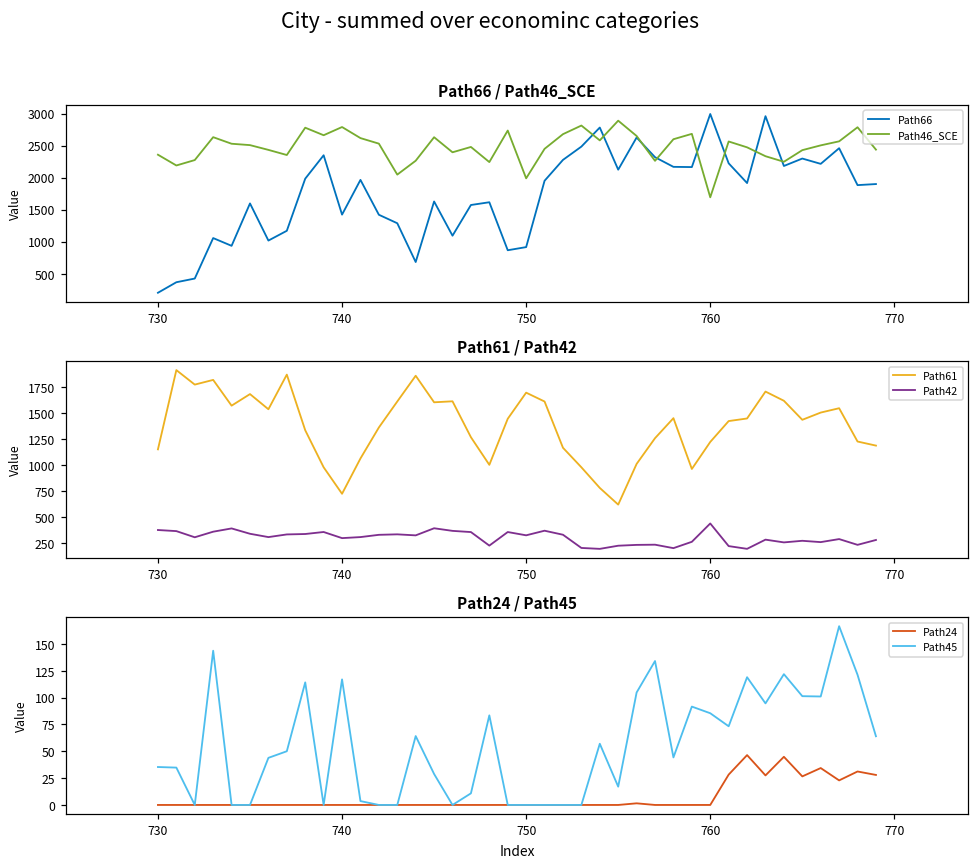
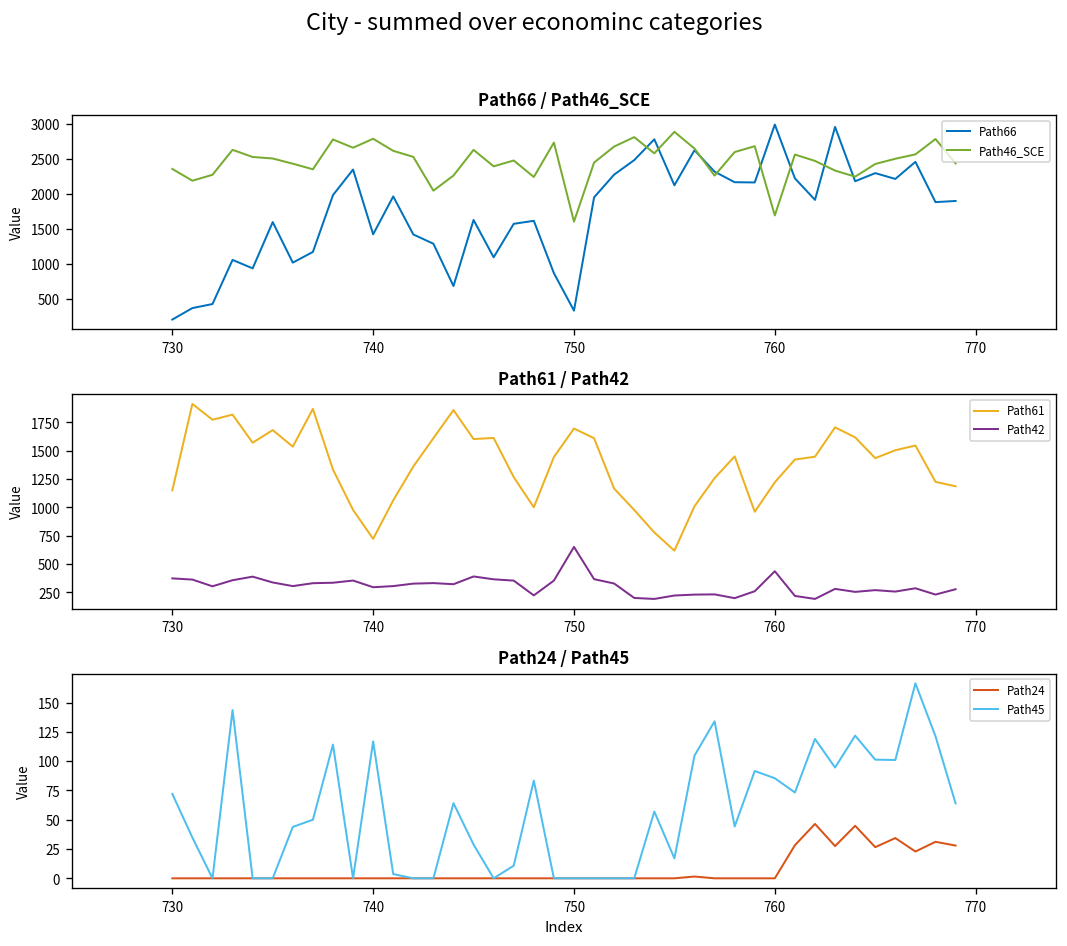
Path66 / Path46_SCE, Path66, 750: 900 -> 300
Path66 / Path46_SCE, Path46_SCE, 750: 2000 -> 1600
Path61 / Path42, Path42, 750: 300 -> 700
Path24 / Path45, Path45, 730: 40 -> 70
